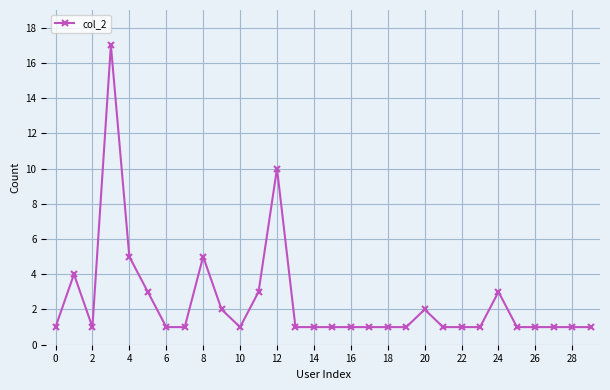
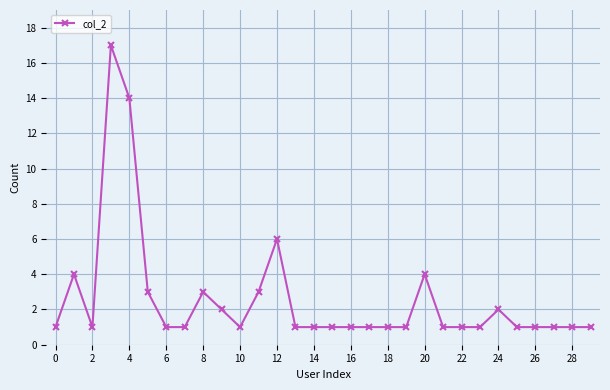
4: 5 -> 14
8: 5 -> 3
12: 10 -> 6
20: 2 -> 4
24: 3 -> 2
